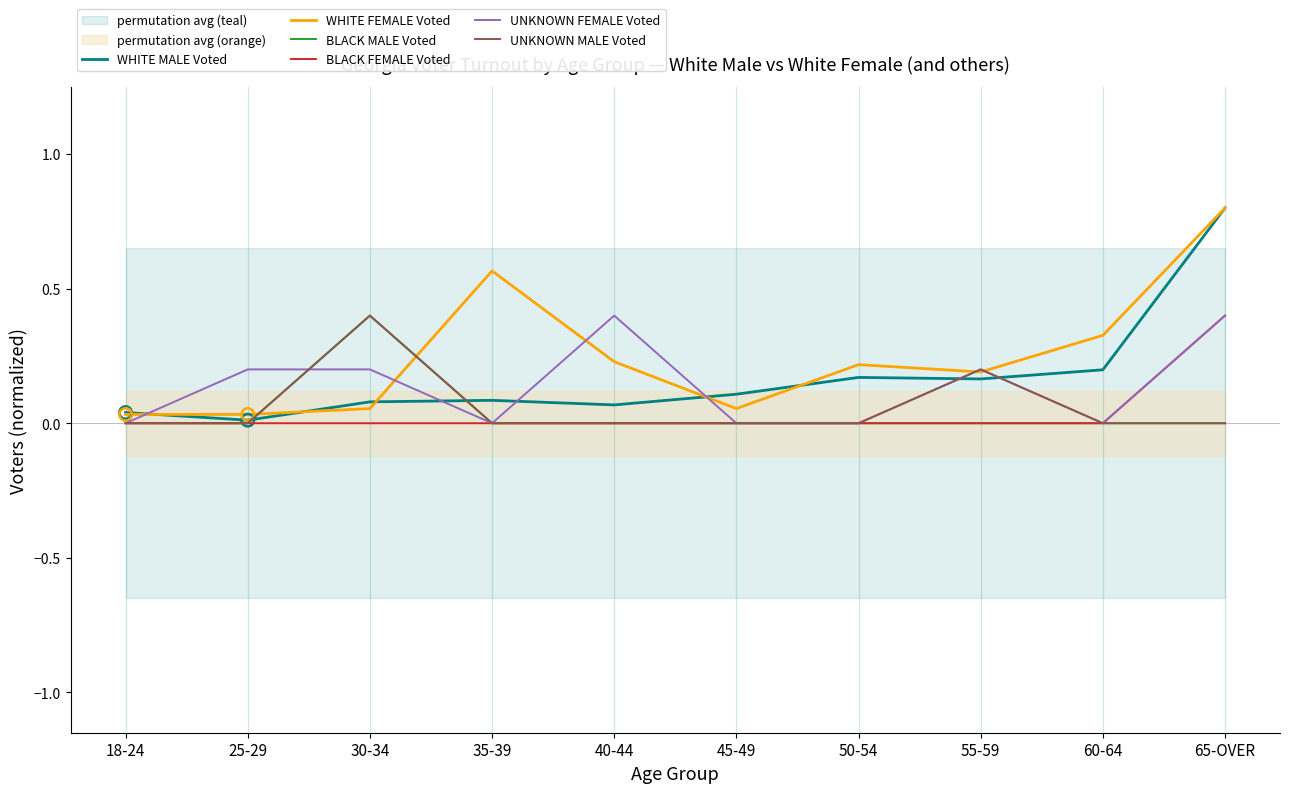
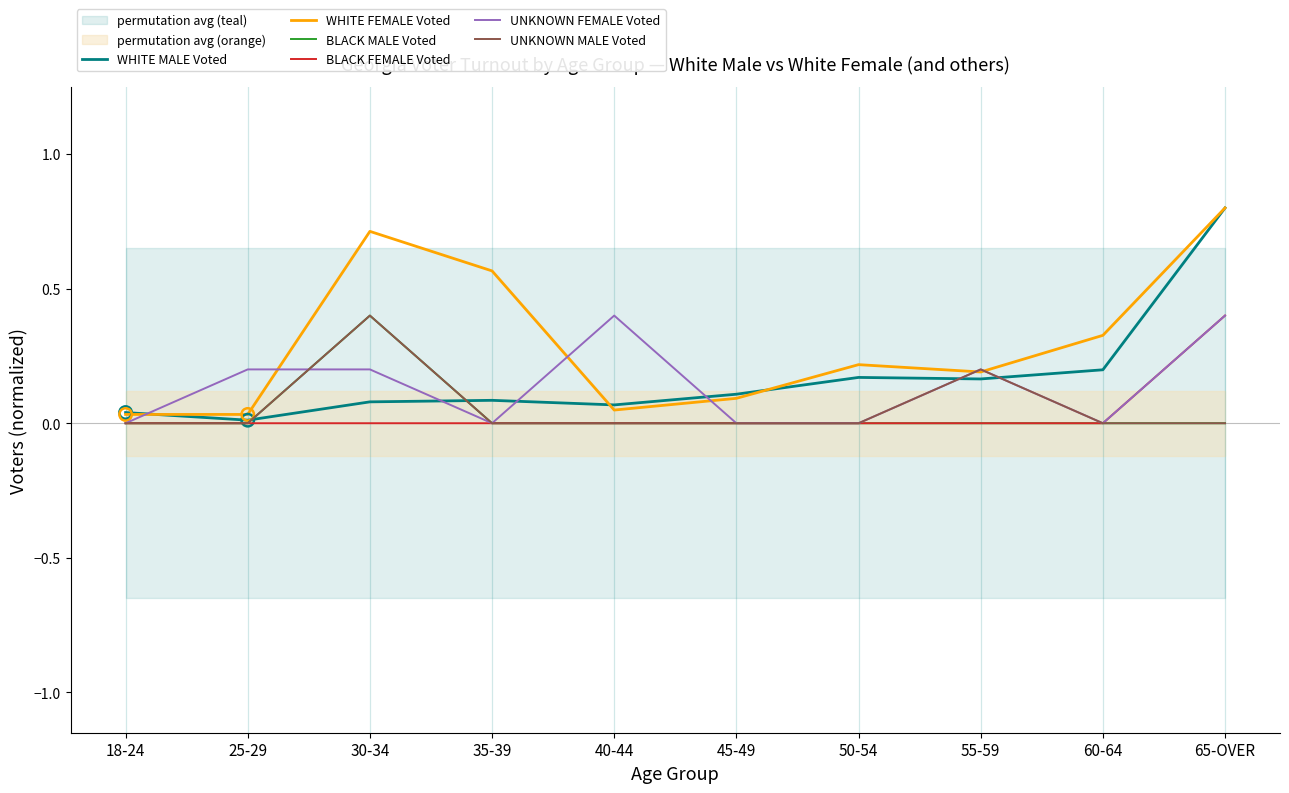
WHITE FEMALE Voted, 30-34: 0.05 -> 0.71
WHITE FEMALE Voted, 40-44: 0.23 -> 0.05
WHITE FEMALE Voted, 45-49: 0.05 -> 0.09
